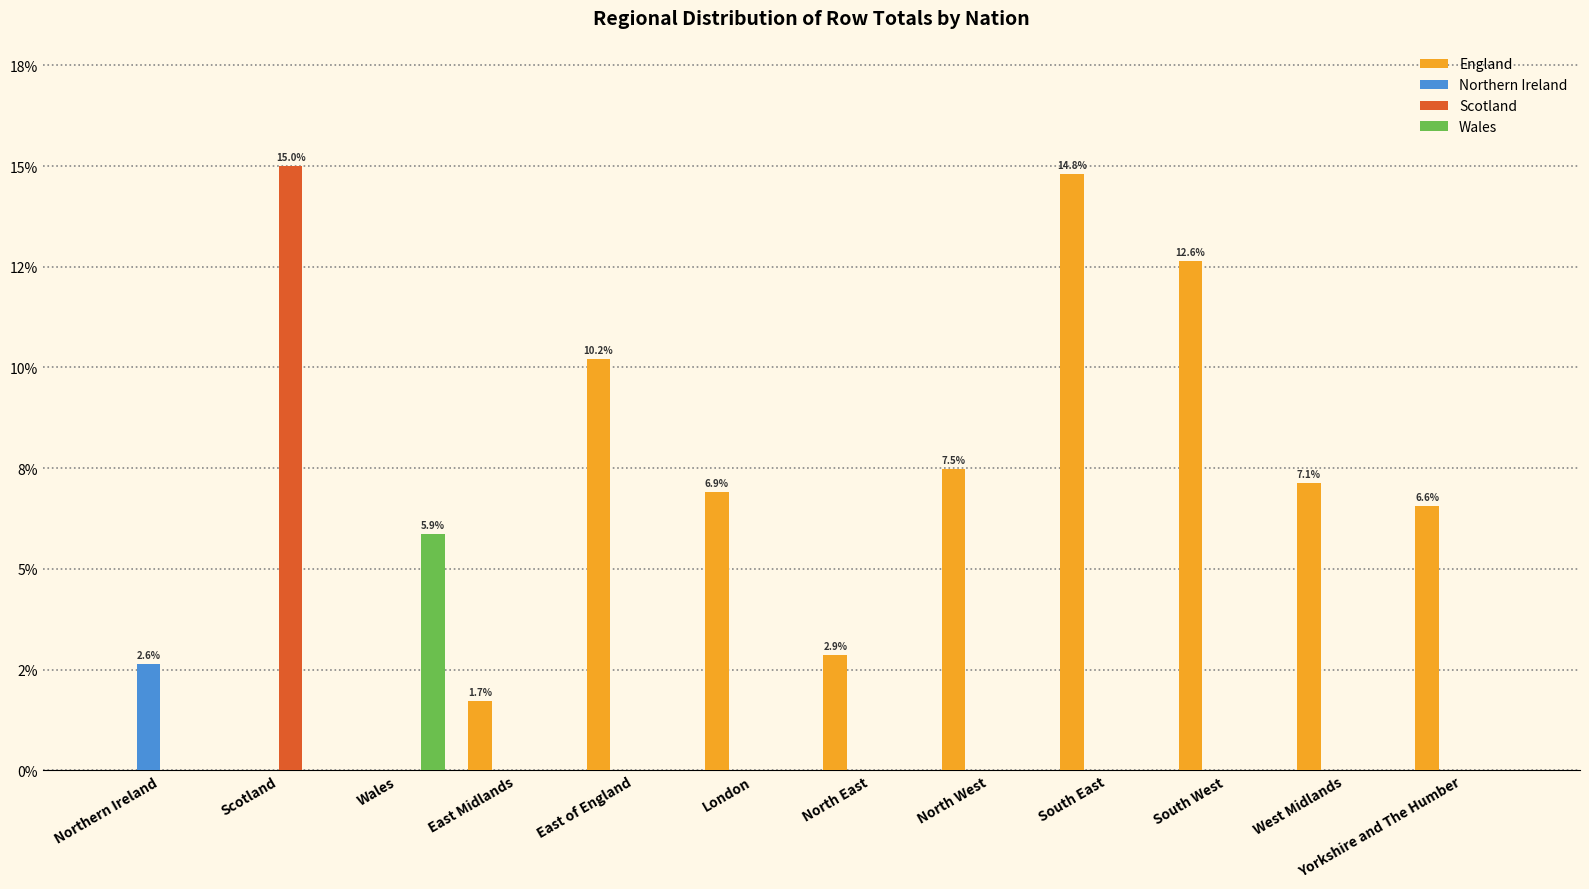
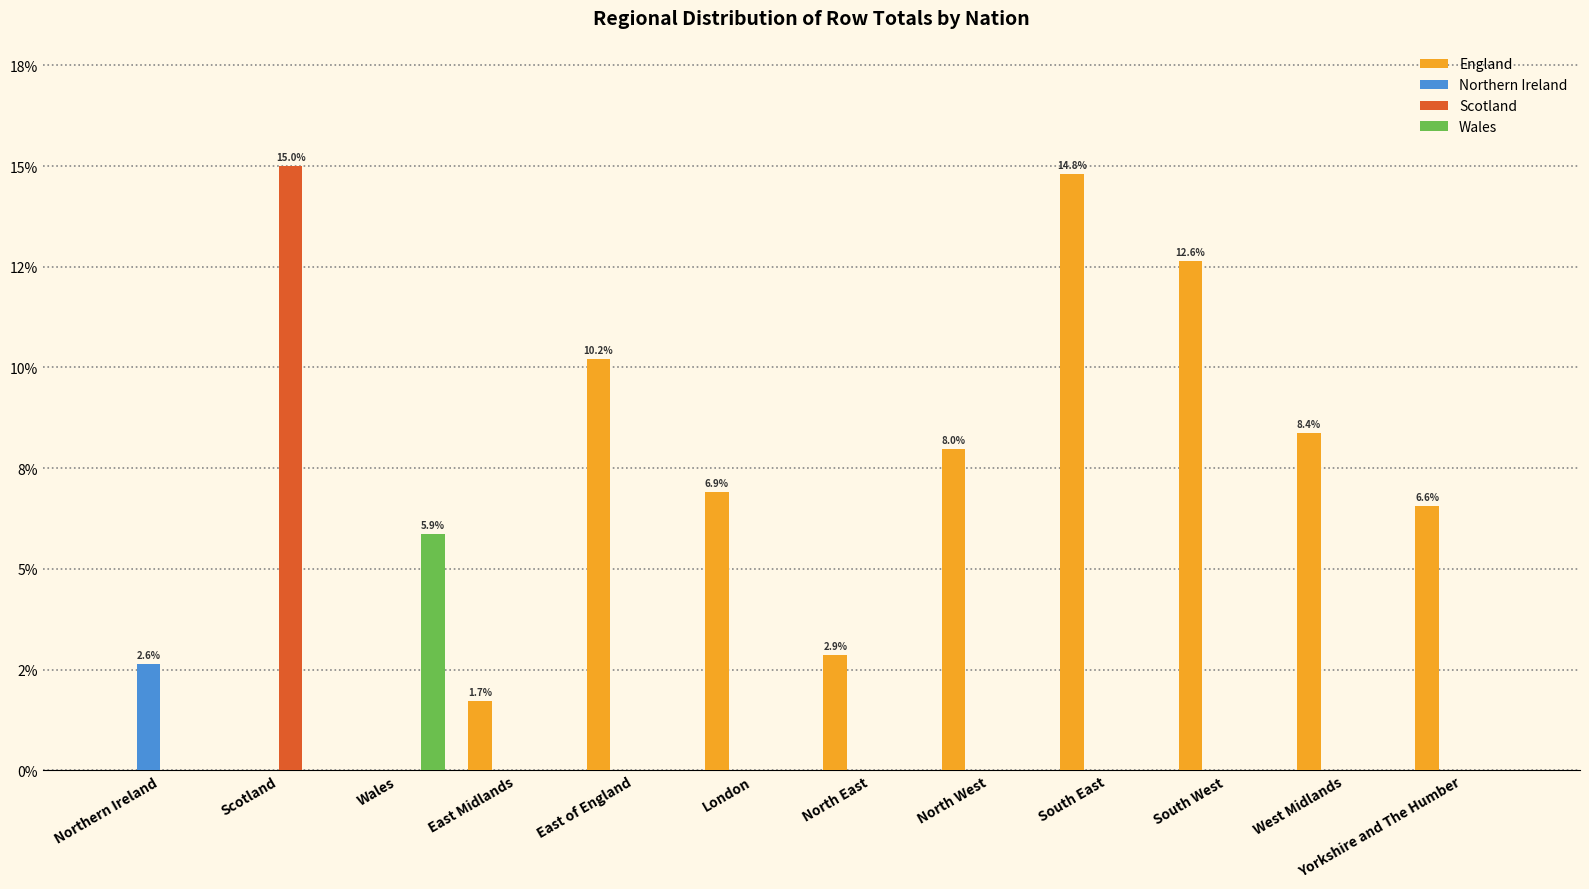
England, North West: 7.5% -> 8.0%
England, West Midlands: 7.1% -> 8.4%
